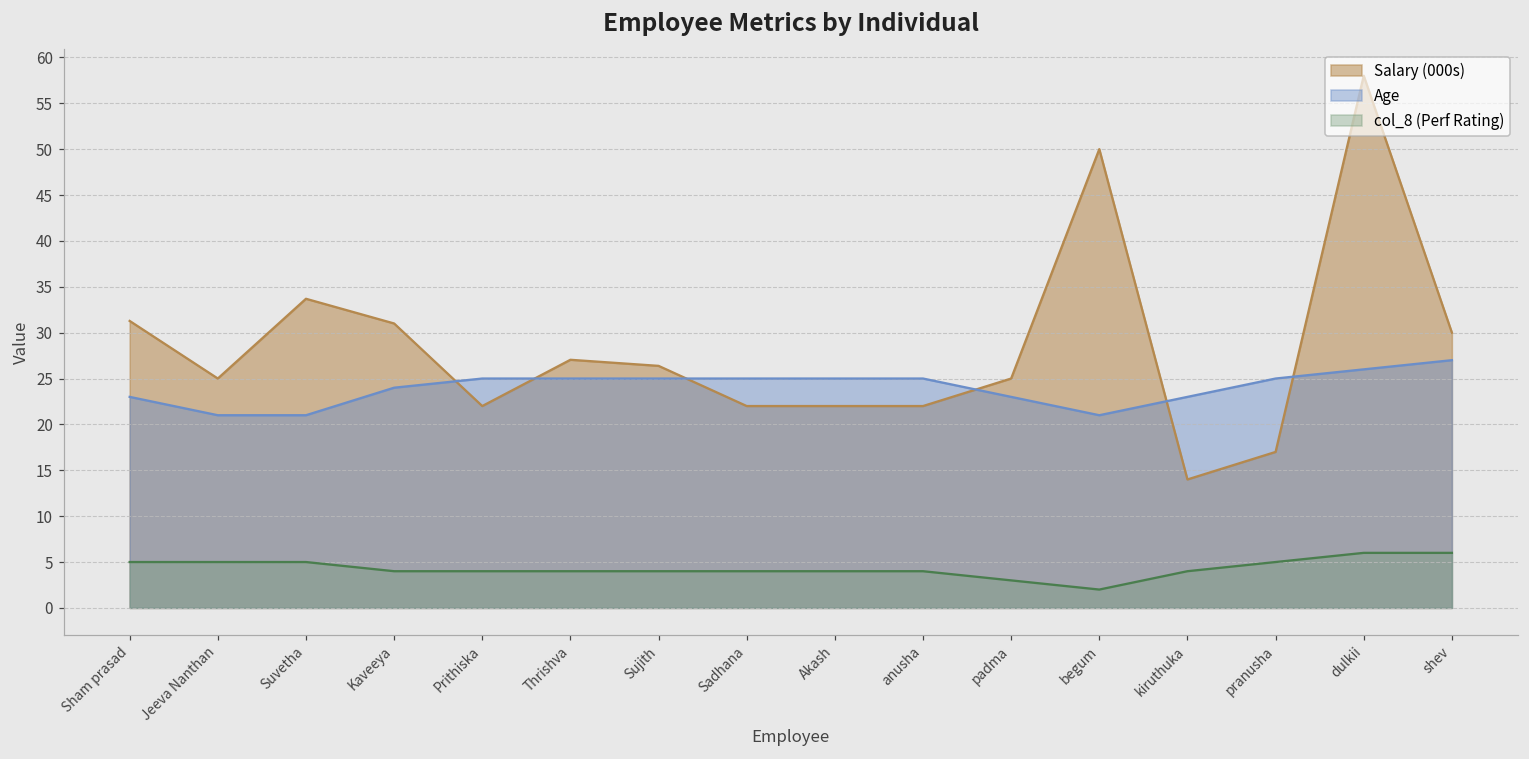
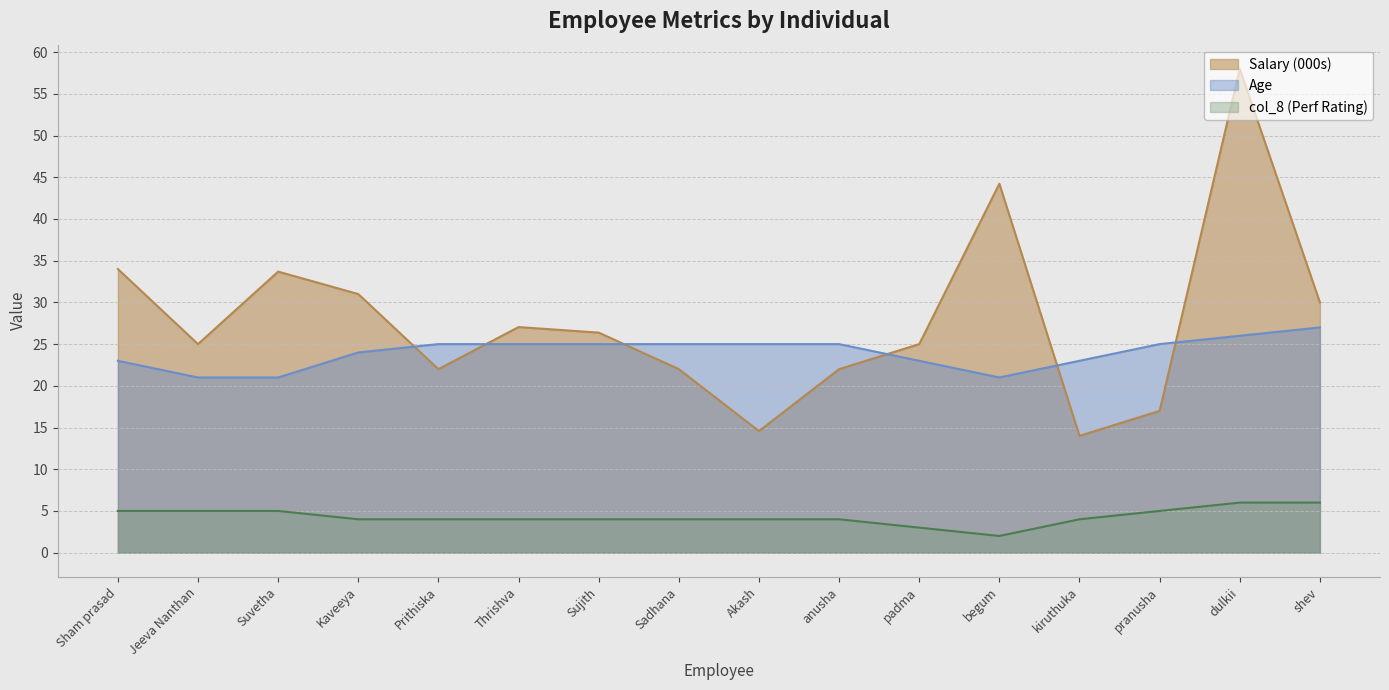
Salary (000s), Sham prasad: 31 -> 34
Salary (000s), Akash: 22 -> 15
Salary (000s), begum: 50 -> 44
